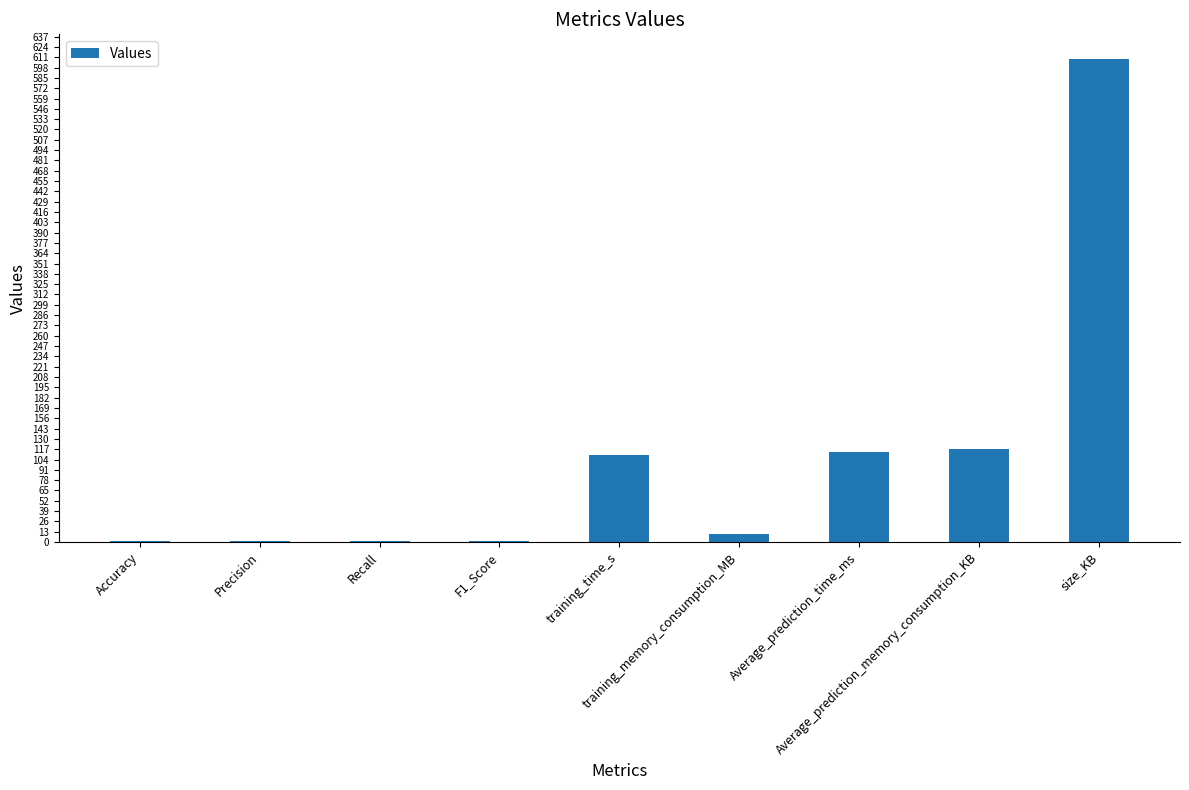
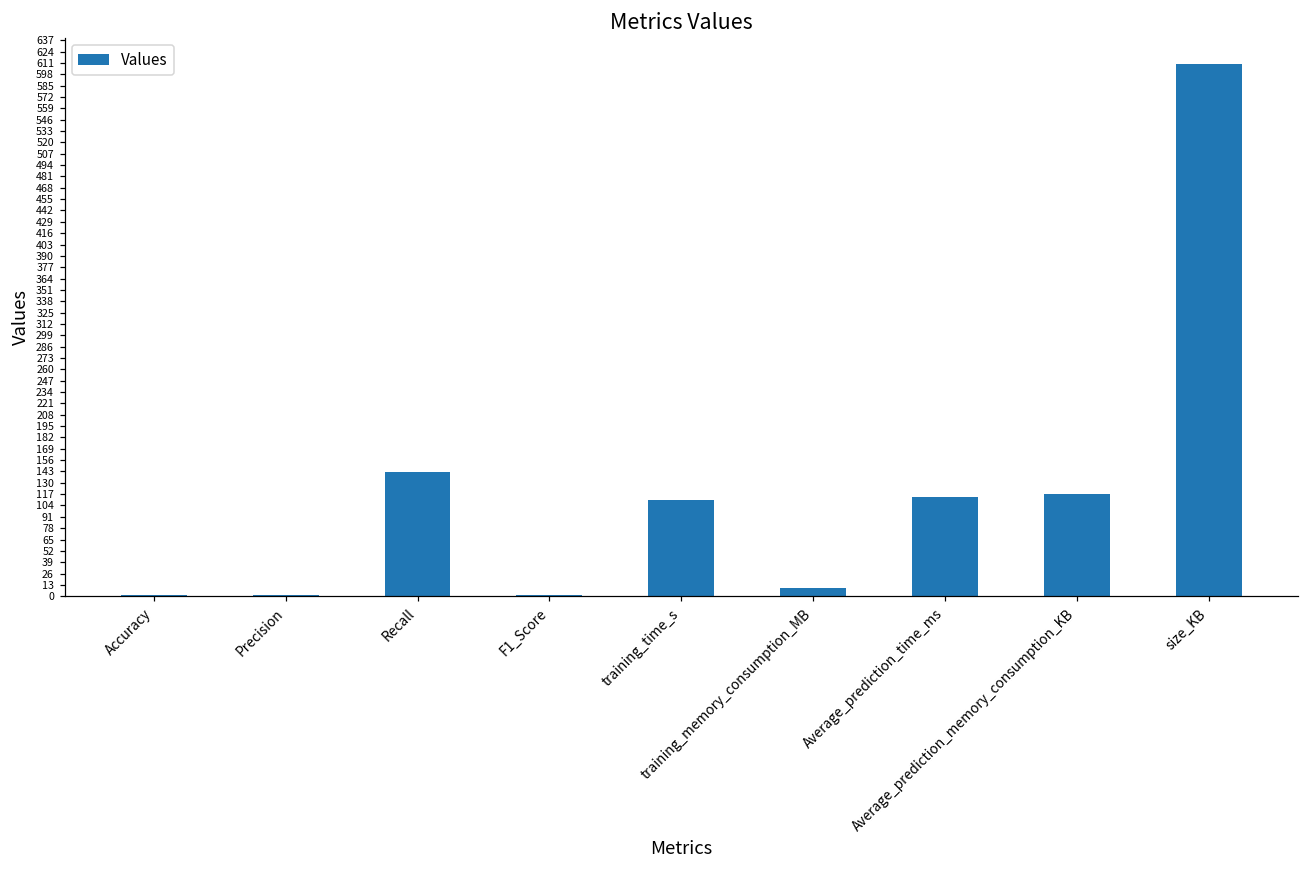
Recall: 0 -> 140
